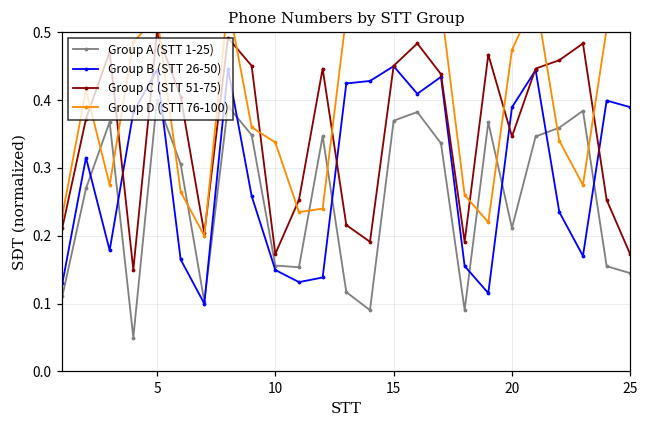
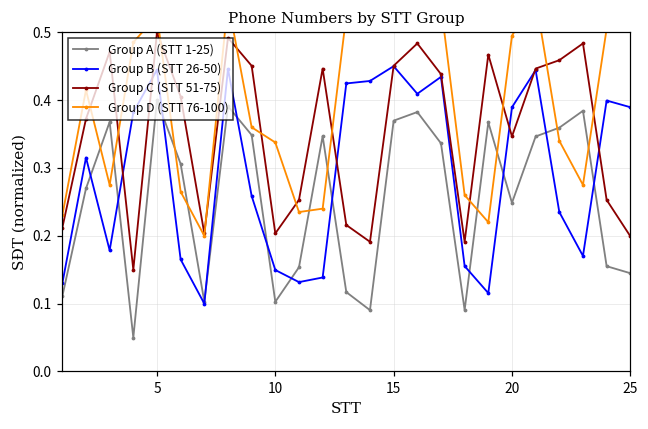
Group A (STT 1-25), 10: 0.16 -> 0.10
Group C (STT 51-75), 10: 0.17 -> 0.20
Group A (STT 1-25), 20: 0.21 -> 0.25
Group D (STT 76-100), 20: 0.47 -> 0.50
Group C (STT 51-75), 25: 0.17 -> 0.20
